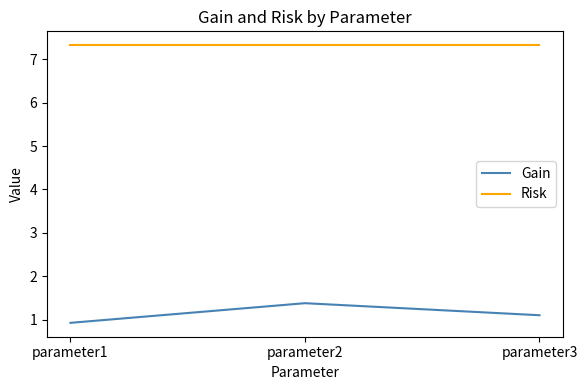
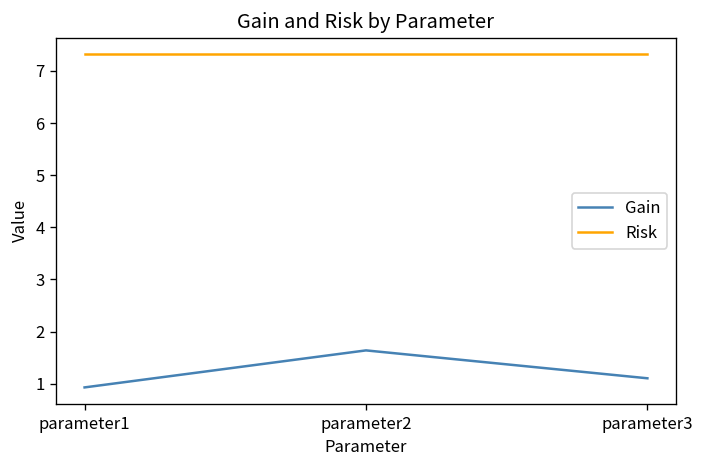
Gain, parameter2: 1.4 -> 1.6
